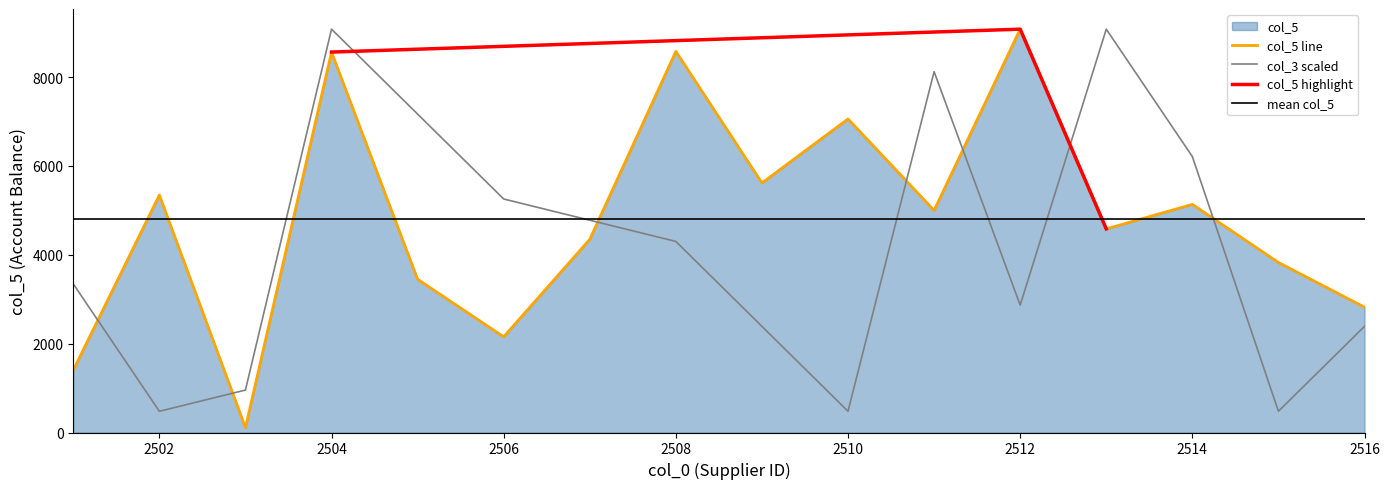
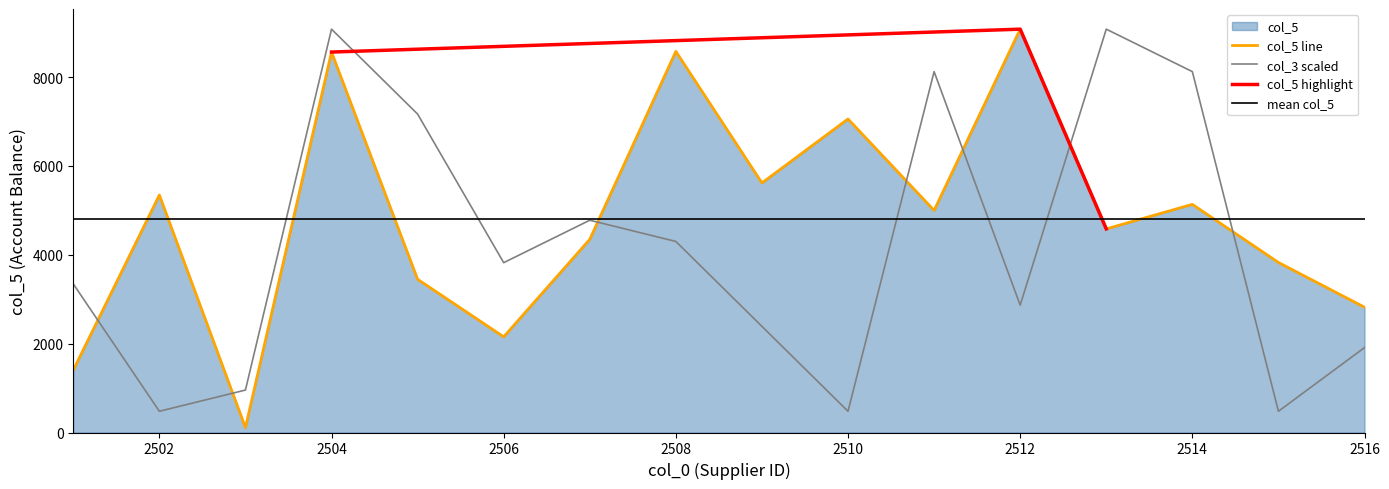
col_3 scaled, 2506: 5300 -> 3800
col_3 scaled, 2514: 6200 -> 8100
col_3 scaled, 2516: 2400 -> 1900
